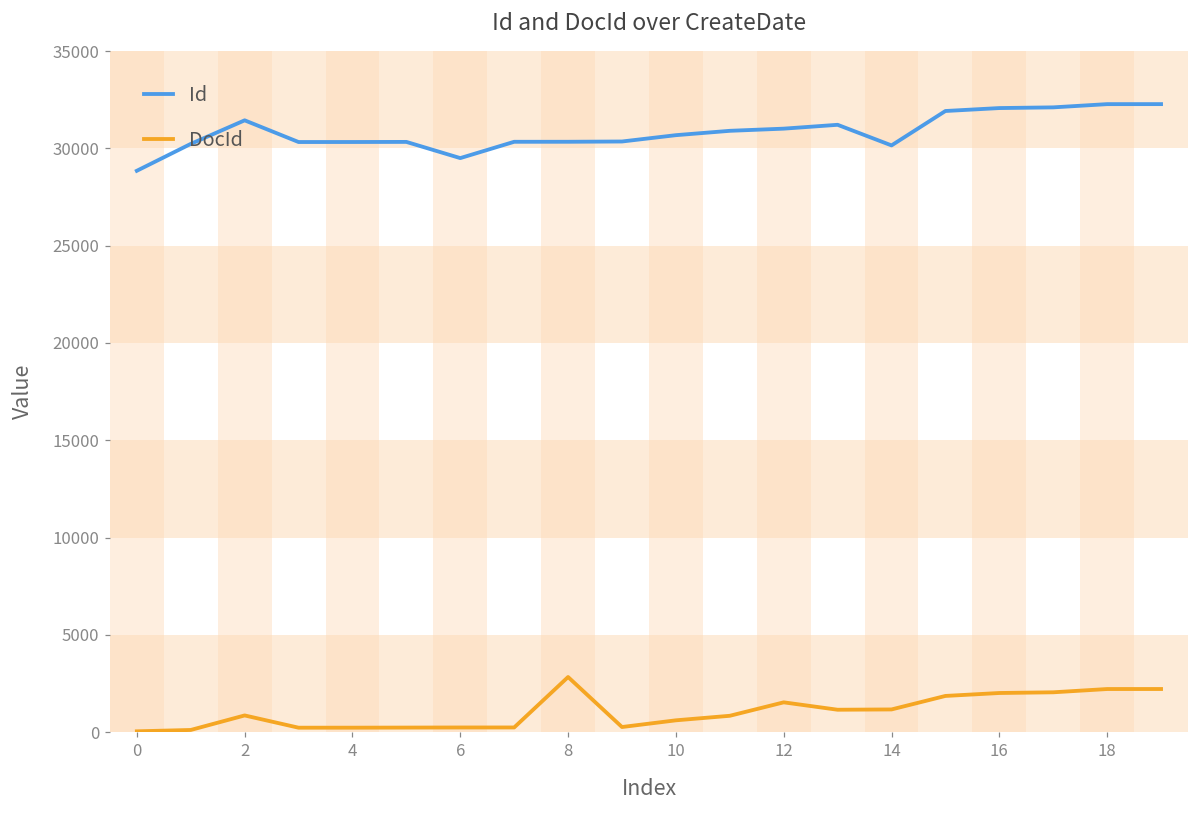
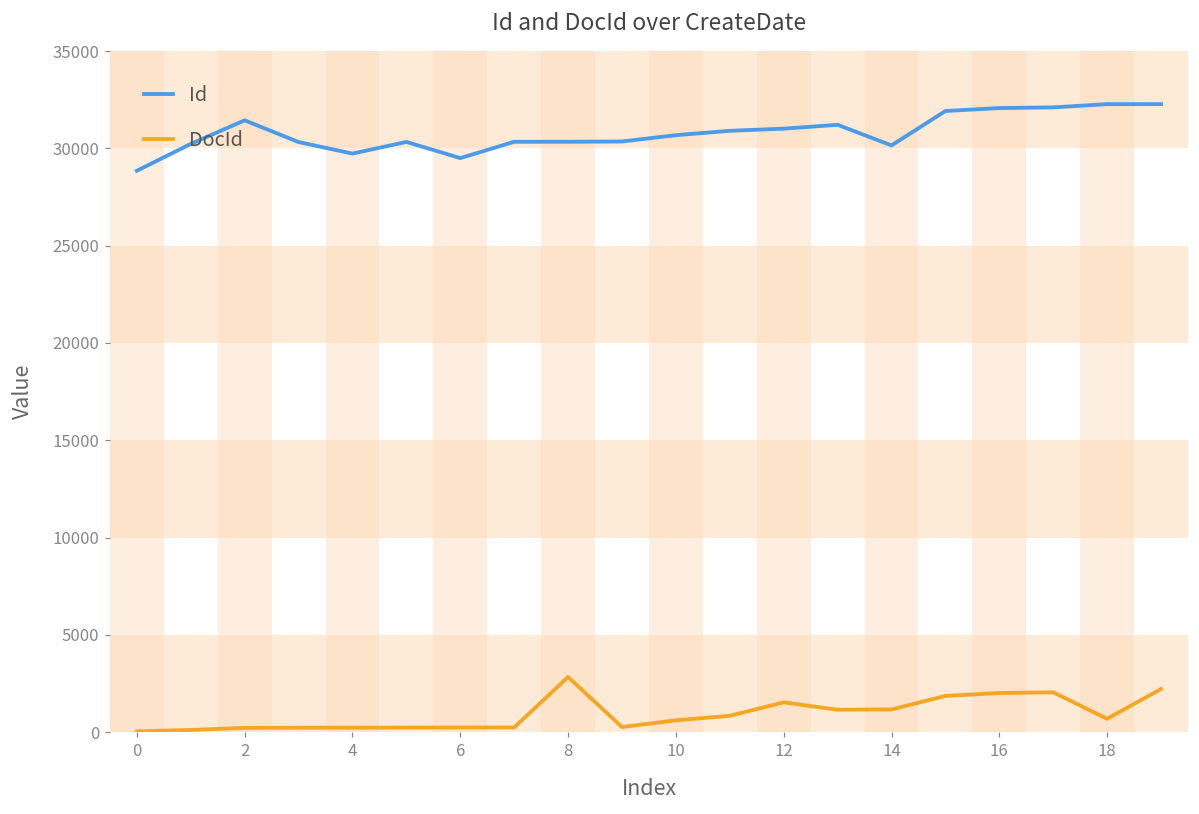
DocId, 2: 900 -> 200
Id, 4: 30300 -> 29700
DocId, 18: 2200 -> 700
